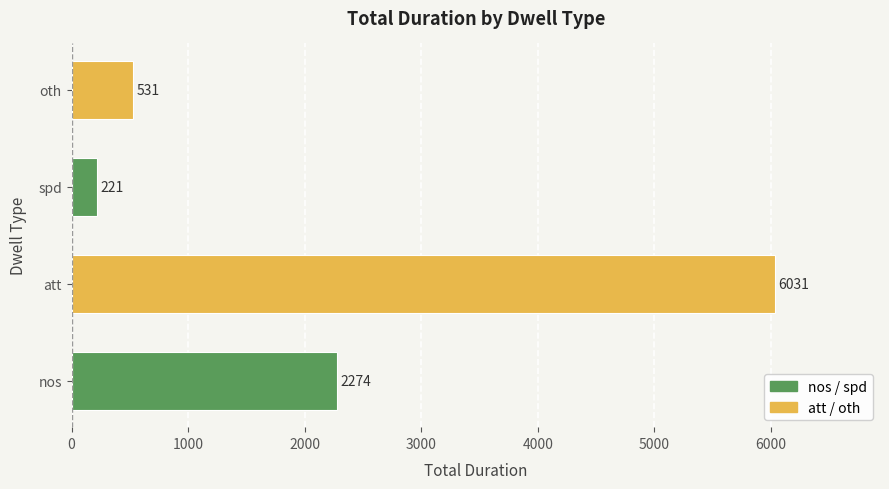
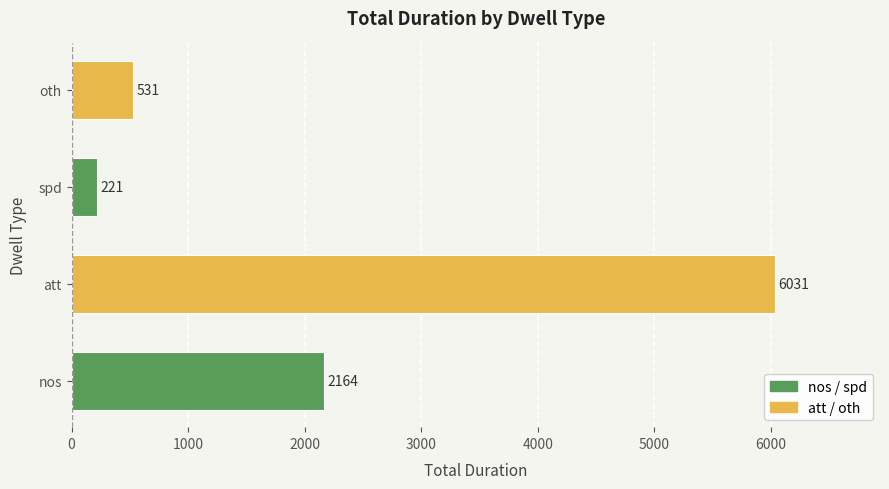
nos: 2274 -> 2164
